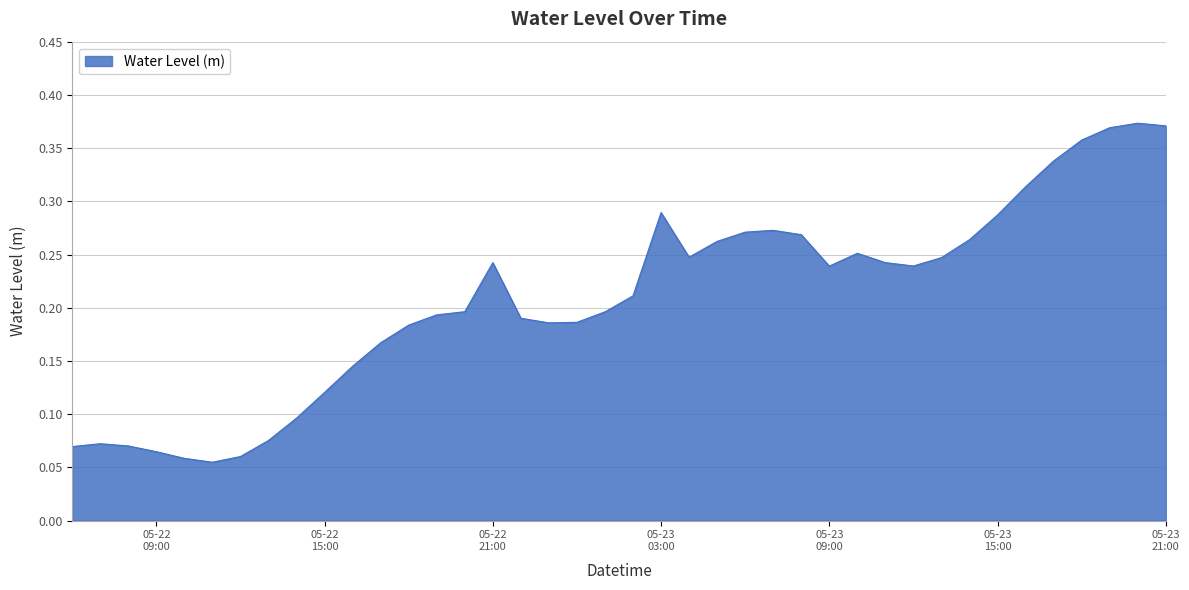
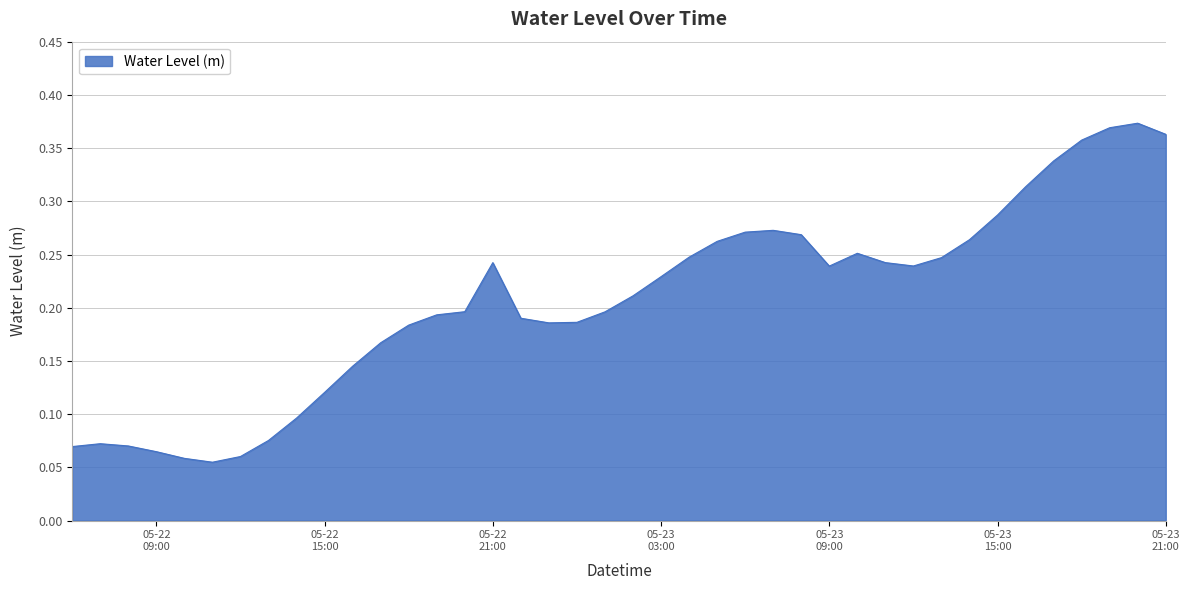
05-23 03:00: 0.289 -> 0.229
05-23 21:00: 0.371 -> 0.363
